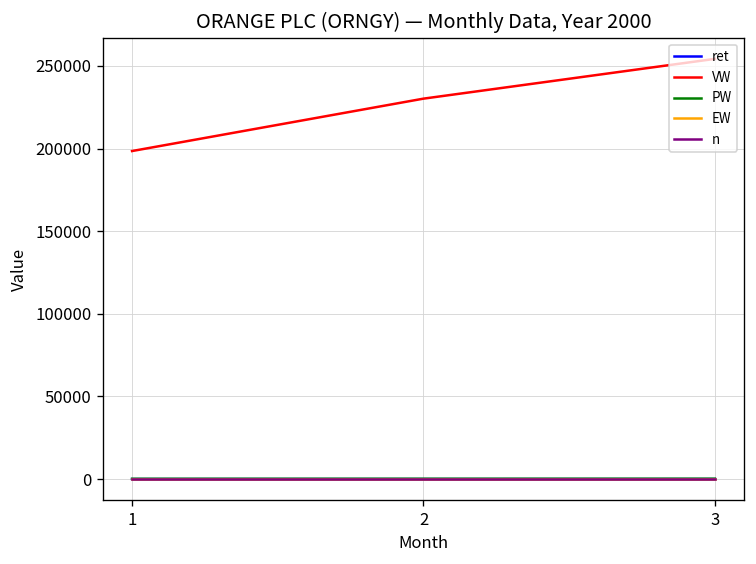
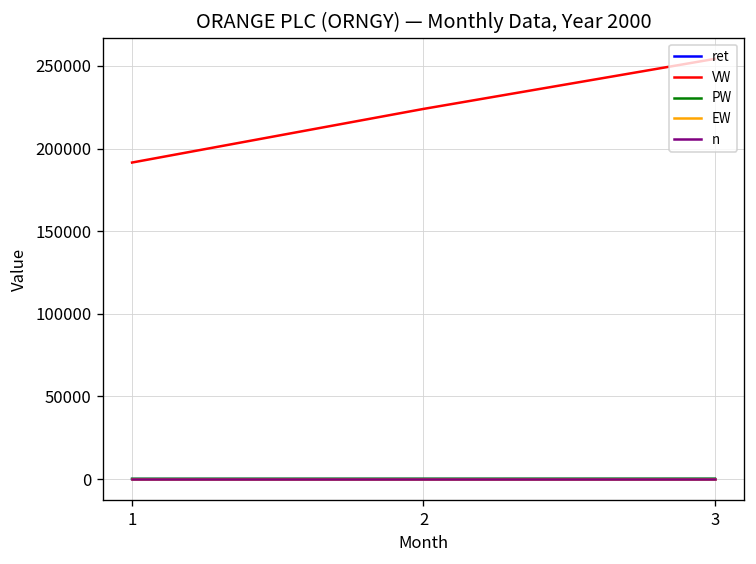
VW, 1: 198000 -> 192000
VW, 2: 230000 -> 224000
